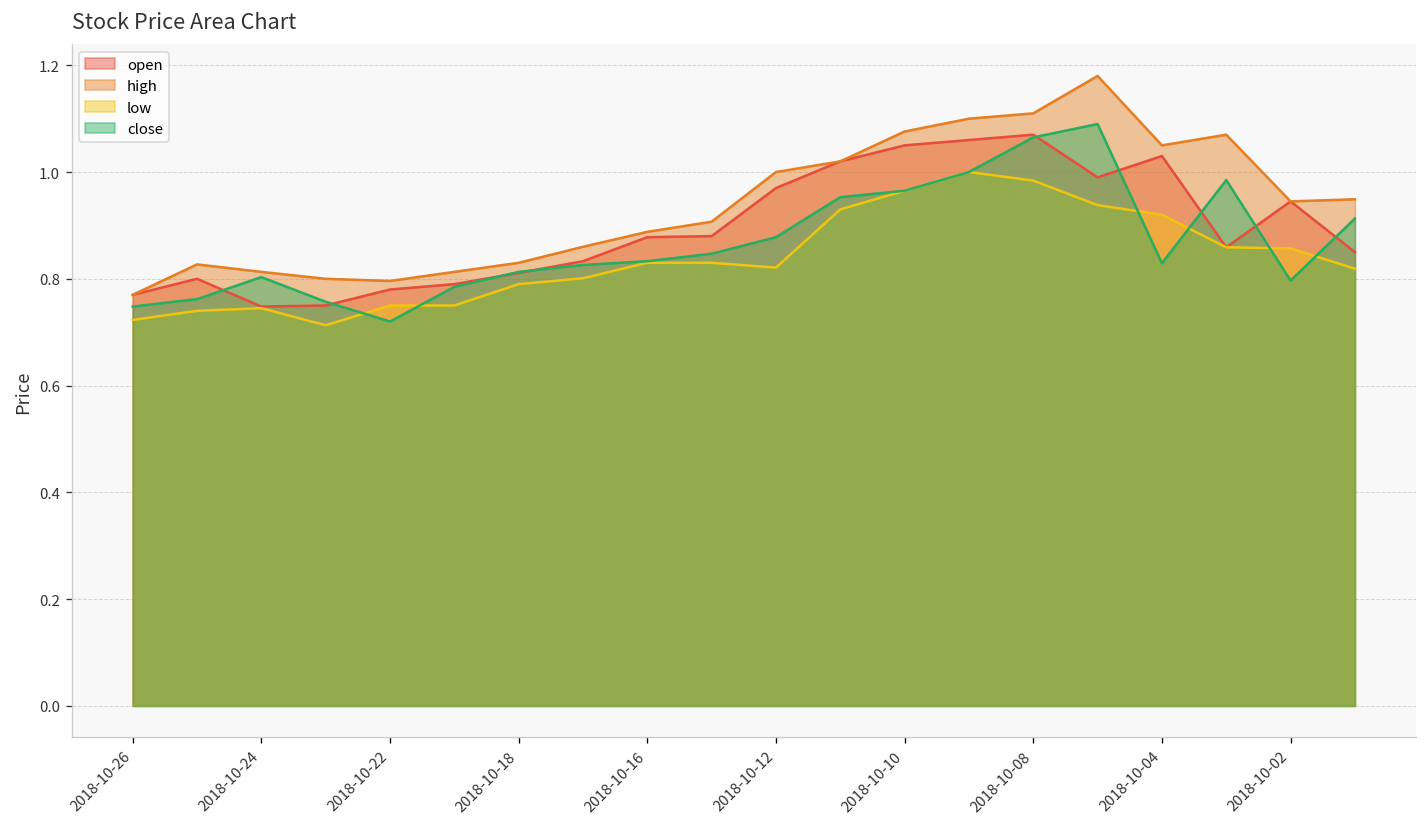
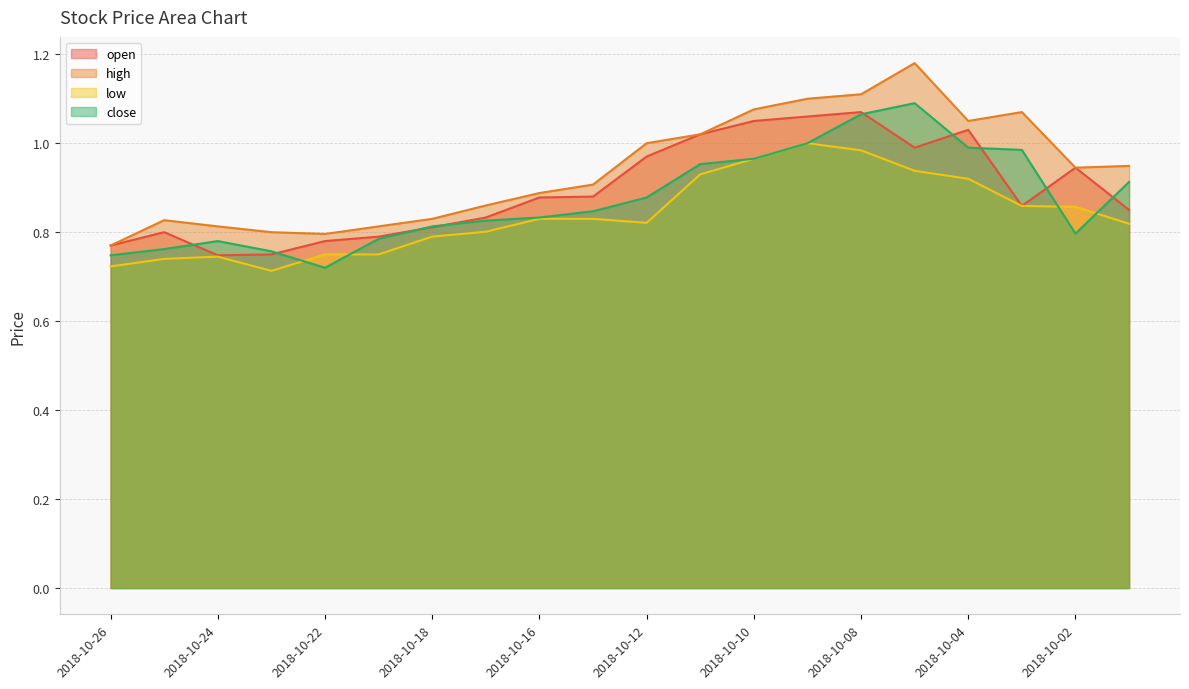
close, 2018-10-24: 0.80 -> 0.78
close, 2018-10-04: 0.83 -> 0.99
